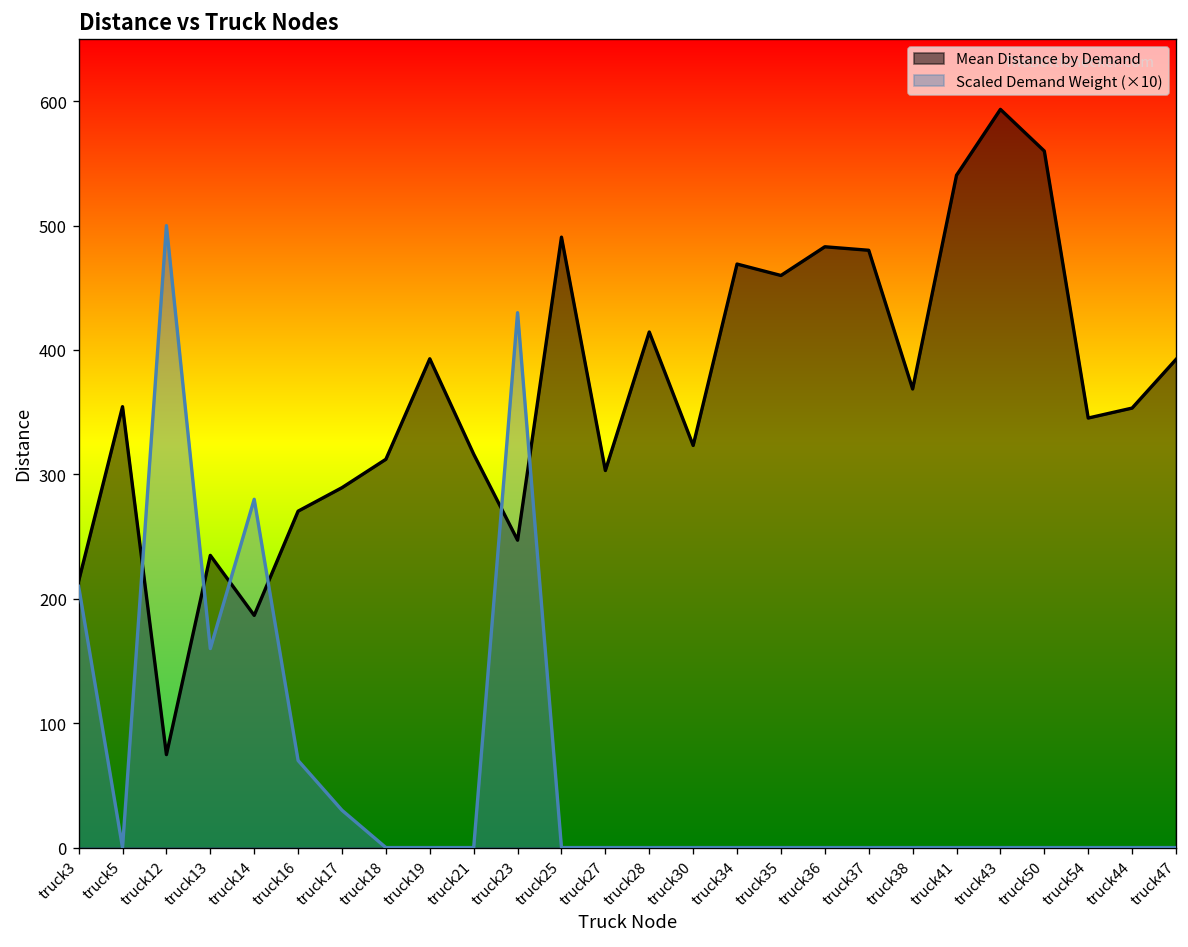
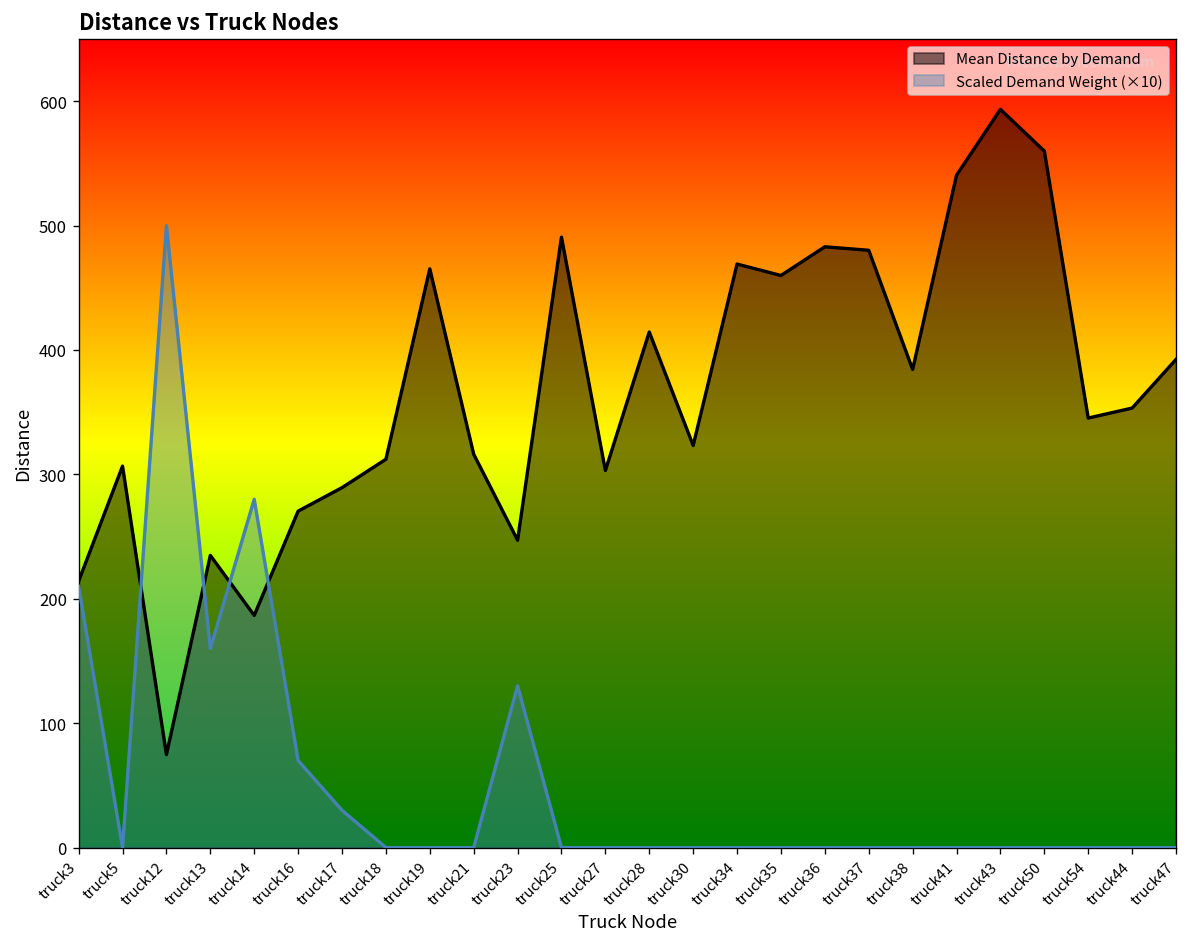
Mean Distance by Demand, truck5: 354 -> 307
Mean Distance by Demand, truck19: 393 -> 465
Scaled Demand Weight (×10), truck23: 430 -> 130
Mean Distance by Demand, truck38: 369 -> 384
